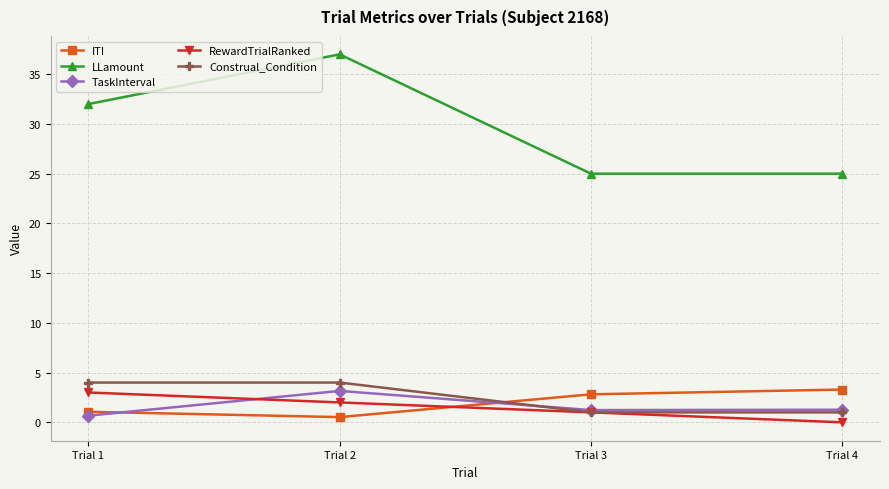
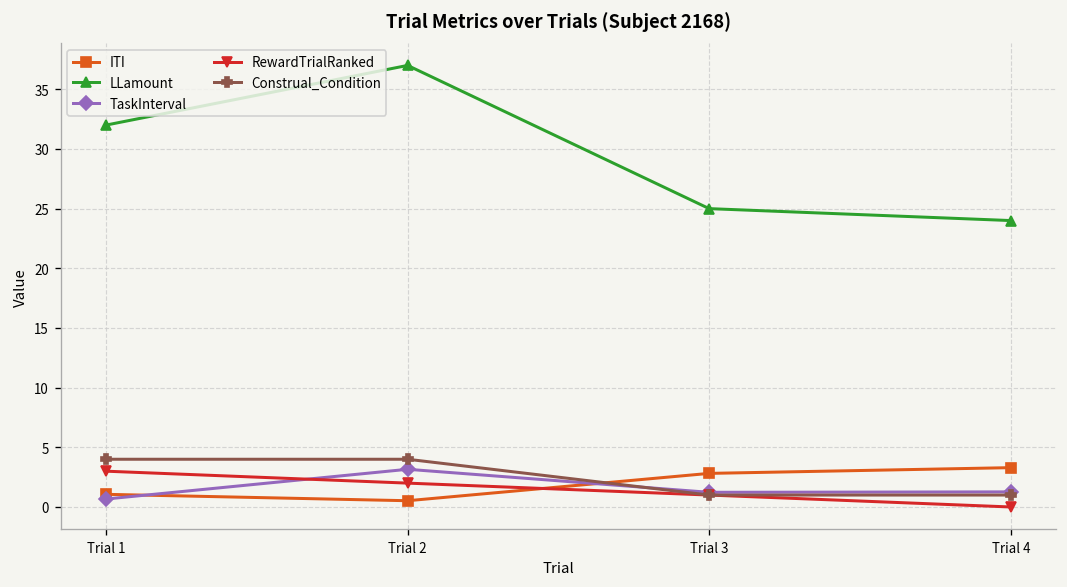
LLamount, Trial 4: 25 -> 24
